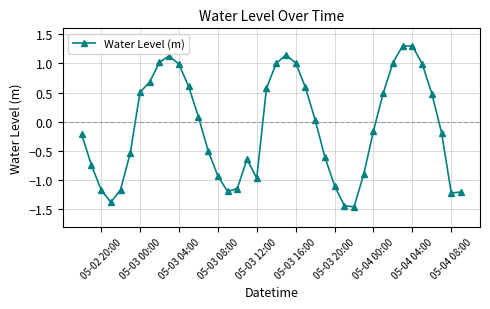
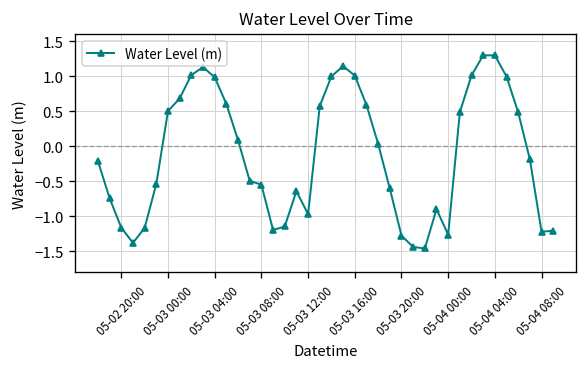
05-03 08:00: -0.9 -> -0.5
05-03 20:00: -1.1 -> -1.3
05-04 00:00: -0.2 -> -1.3
